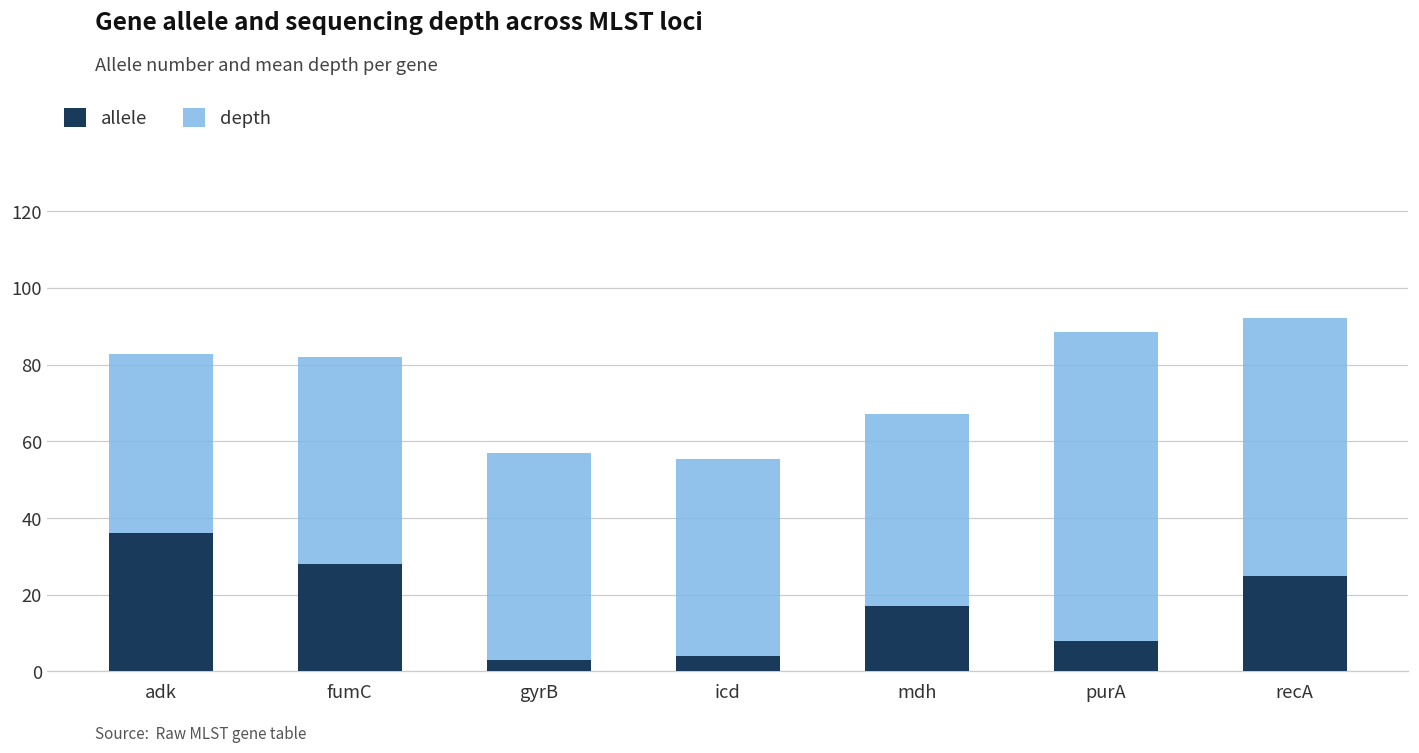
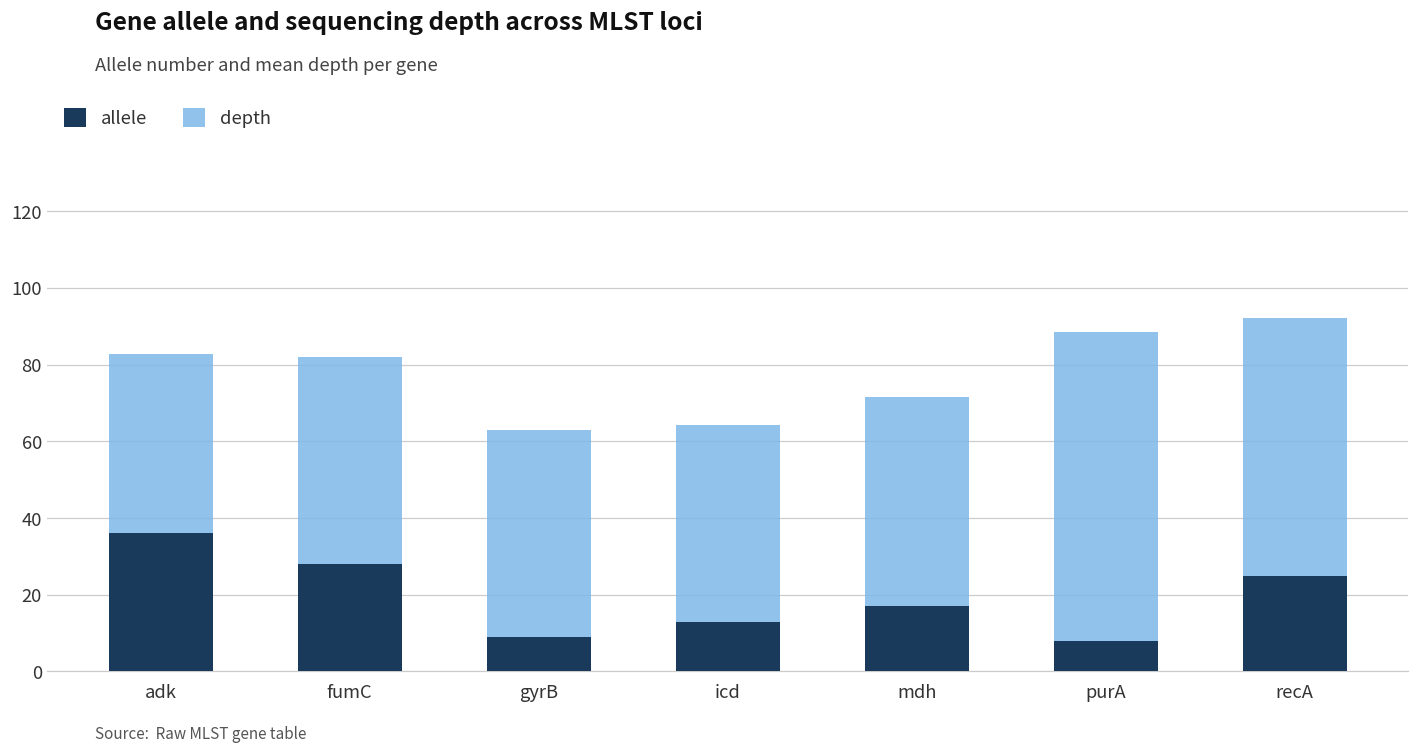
allele, gyrB: 3 -> 9
allele, icd: 4 -> 13
depth, mdh: 50 -> 55
